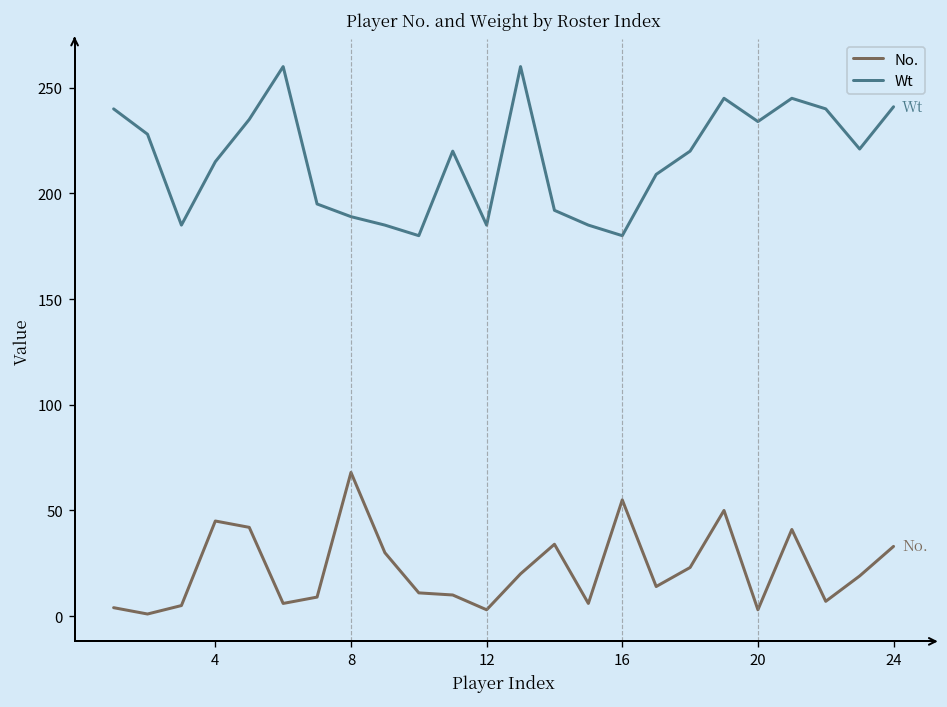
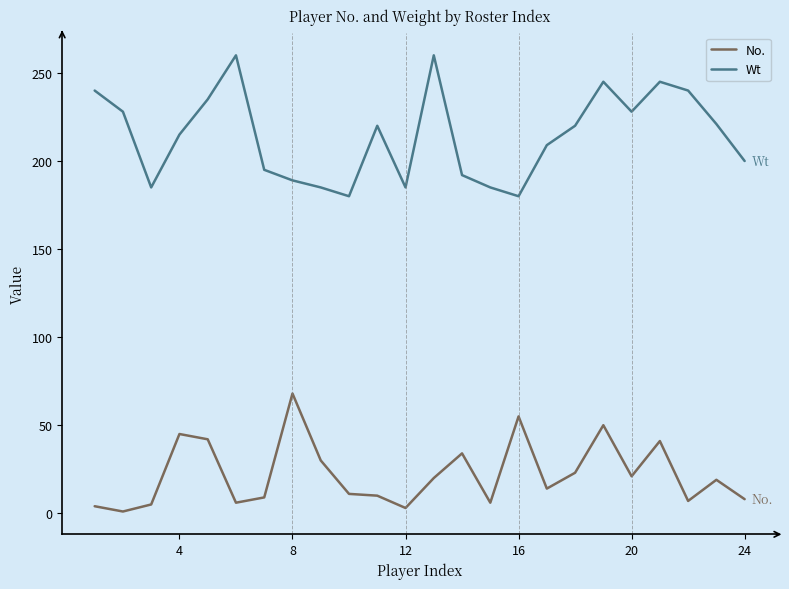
No., 20: 3 -> 21
Wt, 20: 234 -> 228
No., 24: 33 -> 8
Wt, 24: 241 -> 200
